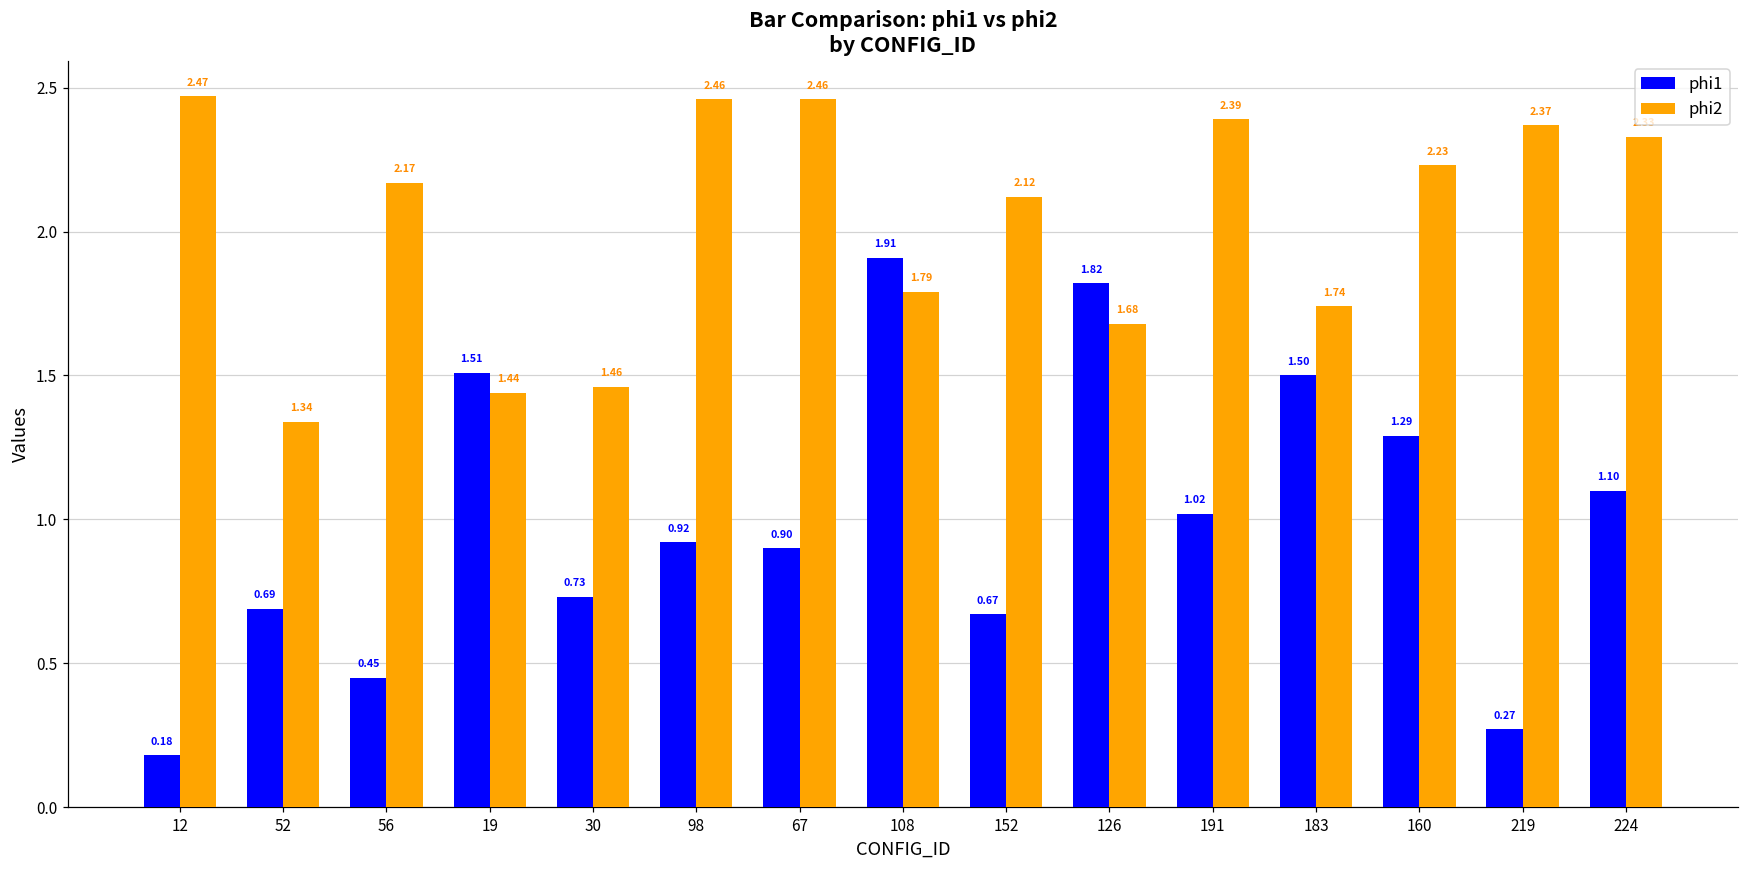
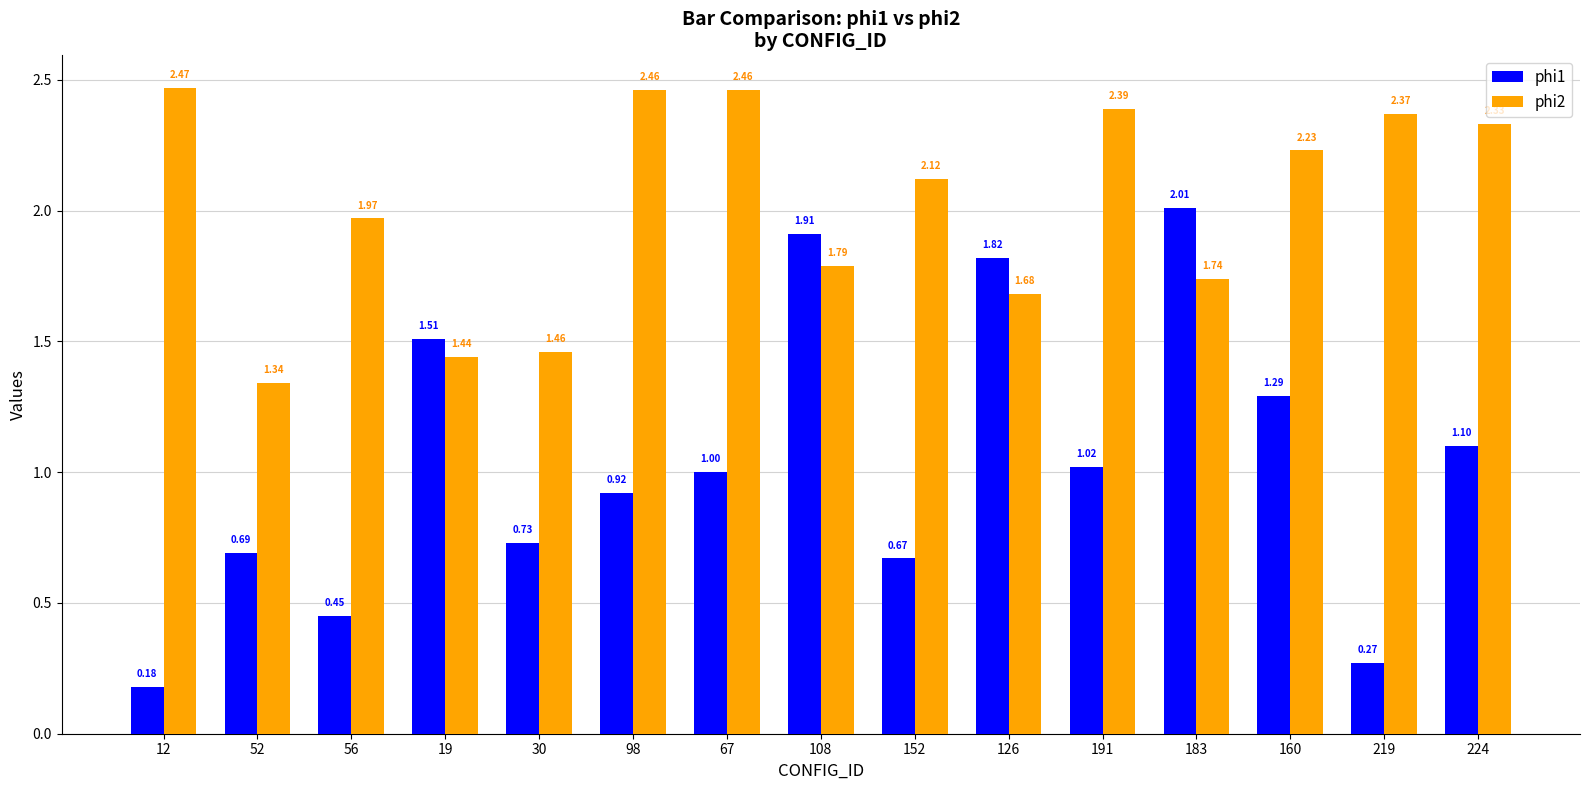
phi2, 56: 2.17 -> 1.97
phi1, 67: 0.90 -> 1.00
phi1, 183: 1.50 -> 2.01
